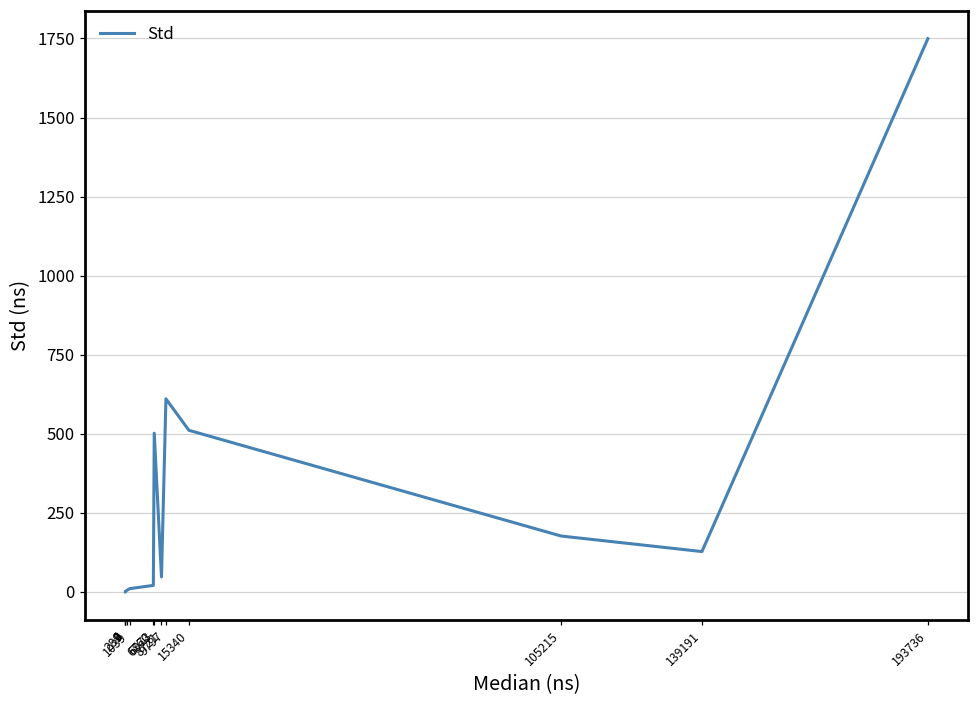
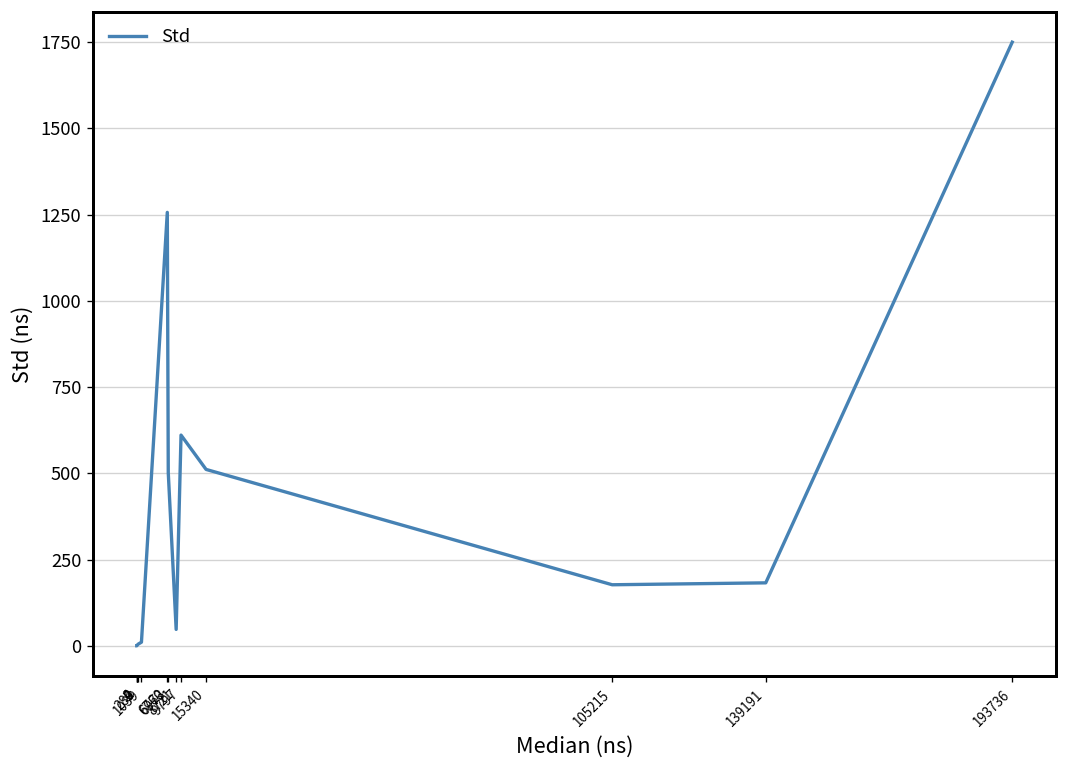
6760: 20 -> 1260
139191: 130 -> 180
